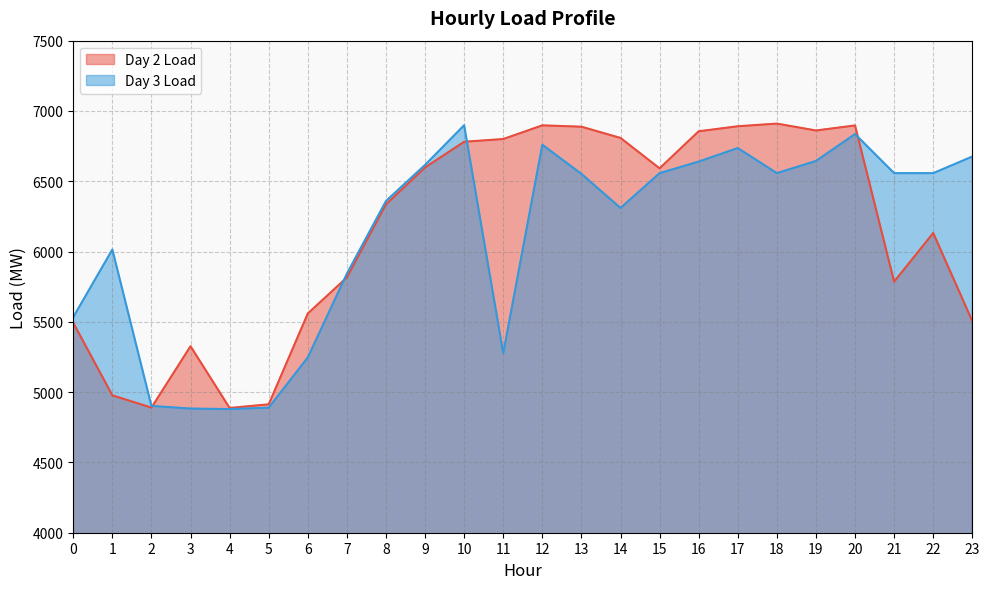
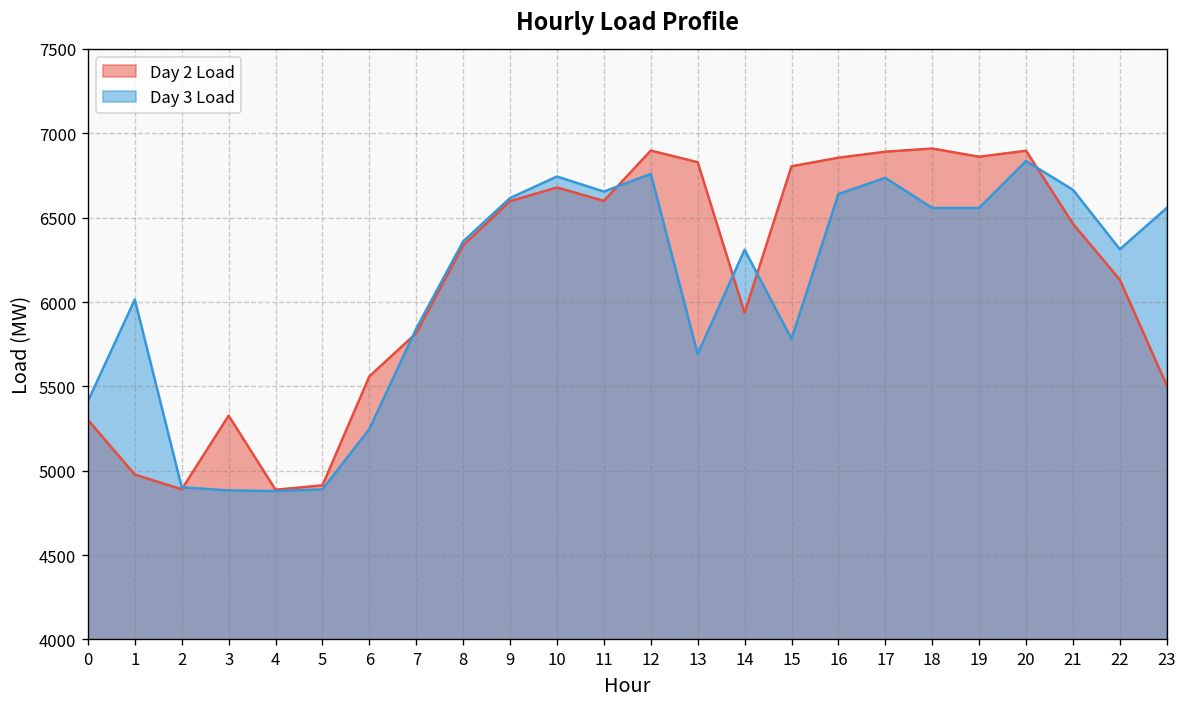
Day 2 Load, 0: 5490 -> 5300
Day 3 Load, 0: 5530 -> 5410
Day 2 Load, 10: 6780 -> 6680
Day 3 Load, 10: 6900 -> 6740
Day 2 Load, 11: 6800 -> 6600
Day 3 Load, 11: 5280 -> 6650
Day 2 Load, 13: 6890 -> 6830
Day 3 Load, 13: 6550 -> 5690
Day 2 Load, 14: 6810 -> 5940
Day 2 Load, 15: 6590 -> 6800
Day 3 Load, 15: 6560 -> 5780
Day 3 Load, 19: 6640 -> 6560
Day 2 Load, 21: 5790 -> 6460
Day 3 Load, 21: 6560 -> 6670
Day 3 Load, 22: 6560 -> 6310
Day 3 Load, 23: 6680 -> 6560
